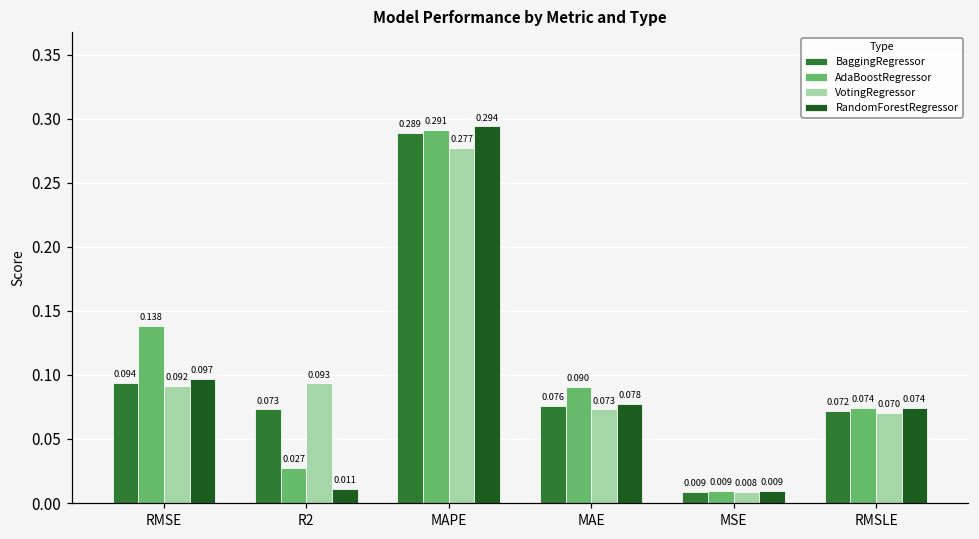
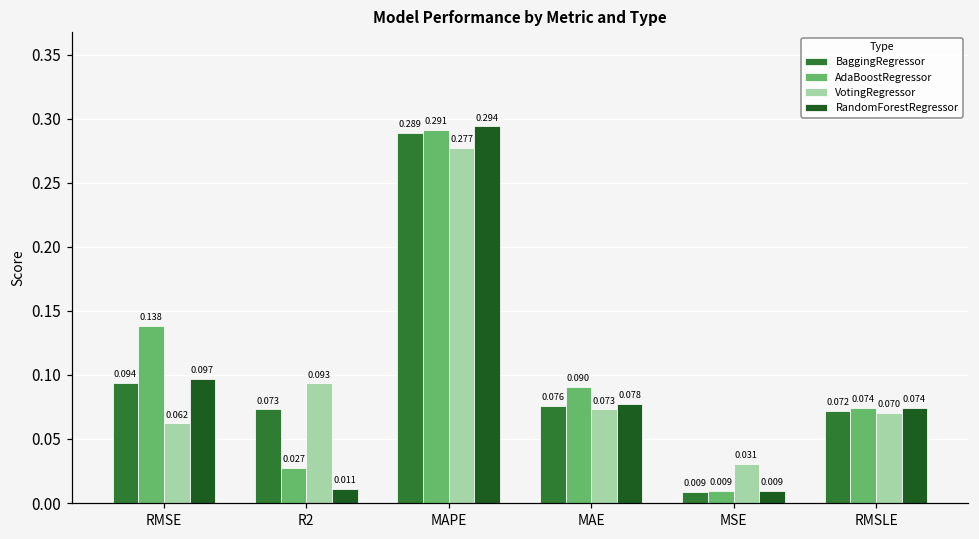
VotingRegressor, RMSE: 0.092 -> 0.062
VotingRegressor, MSE: 0.008 -> 0.031
